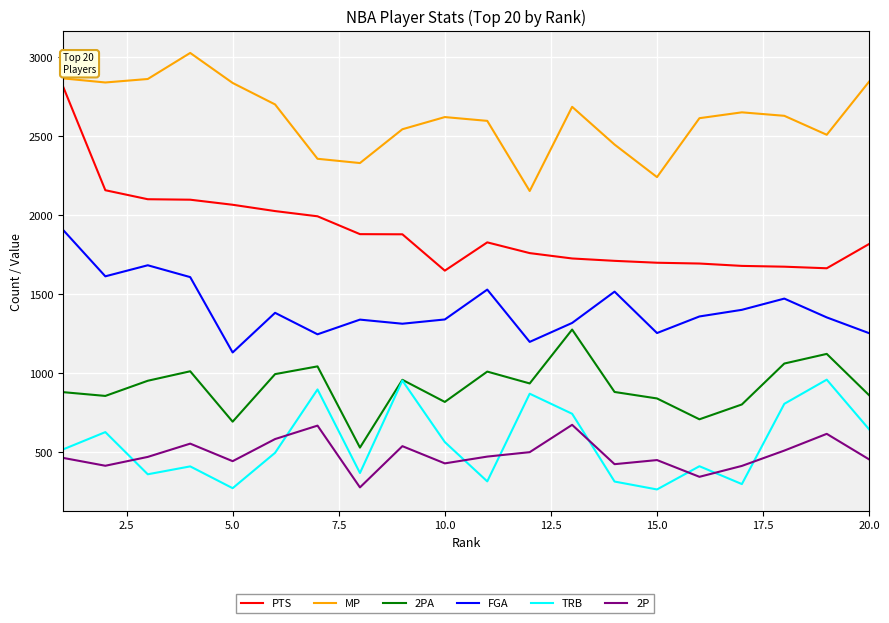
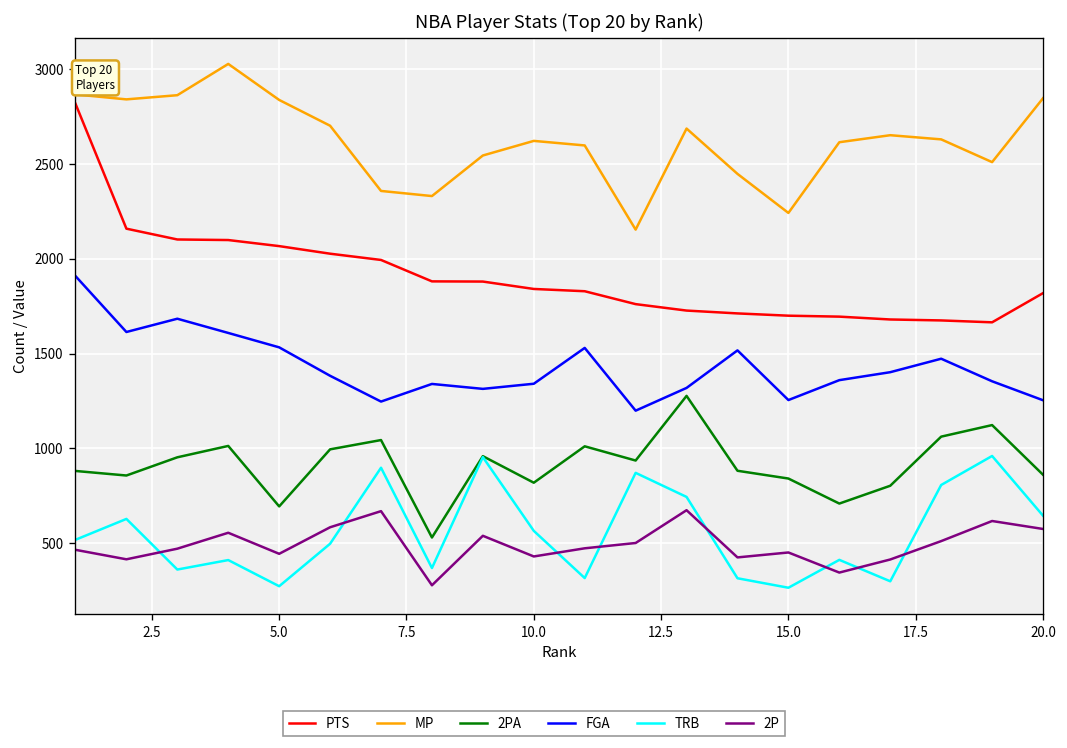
FGA, 5.0: 1130 -> 1530
PTS, 10.0: 1650 -> 1840
2P, 20.0: 460 -> 580
